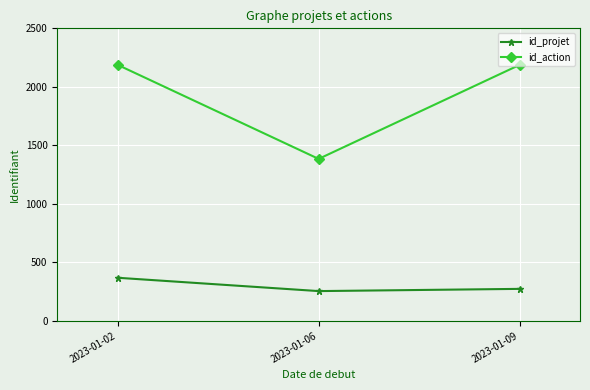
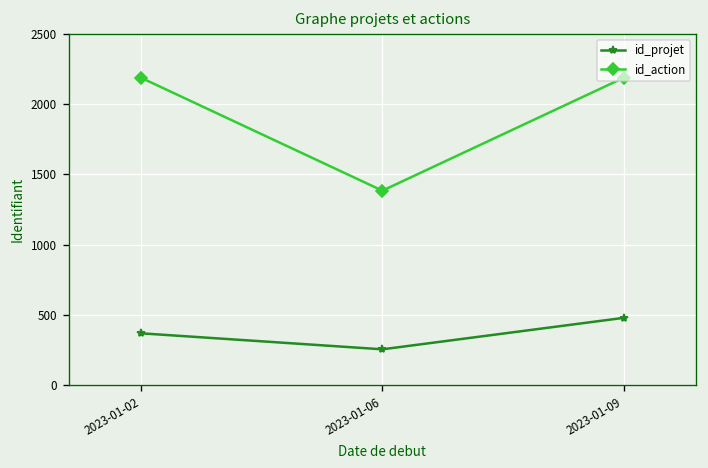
id_projet, 2023-01-09: 270 -> 480
